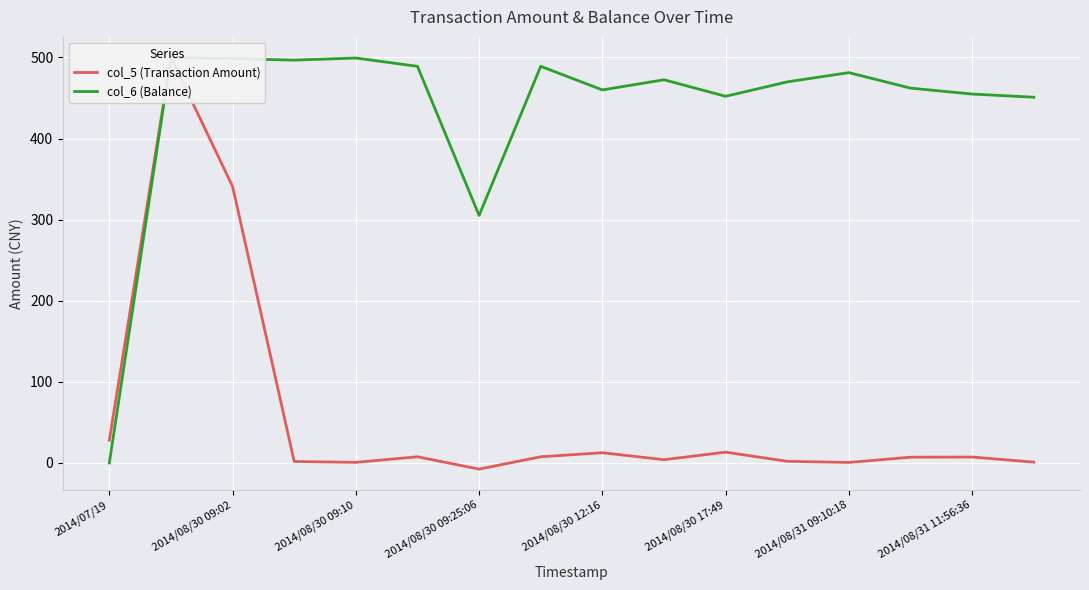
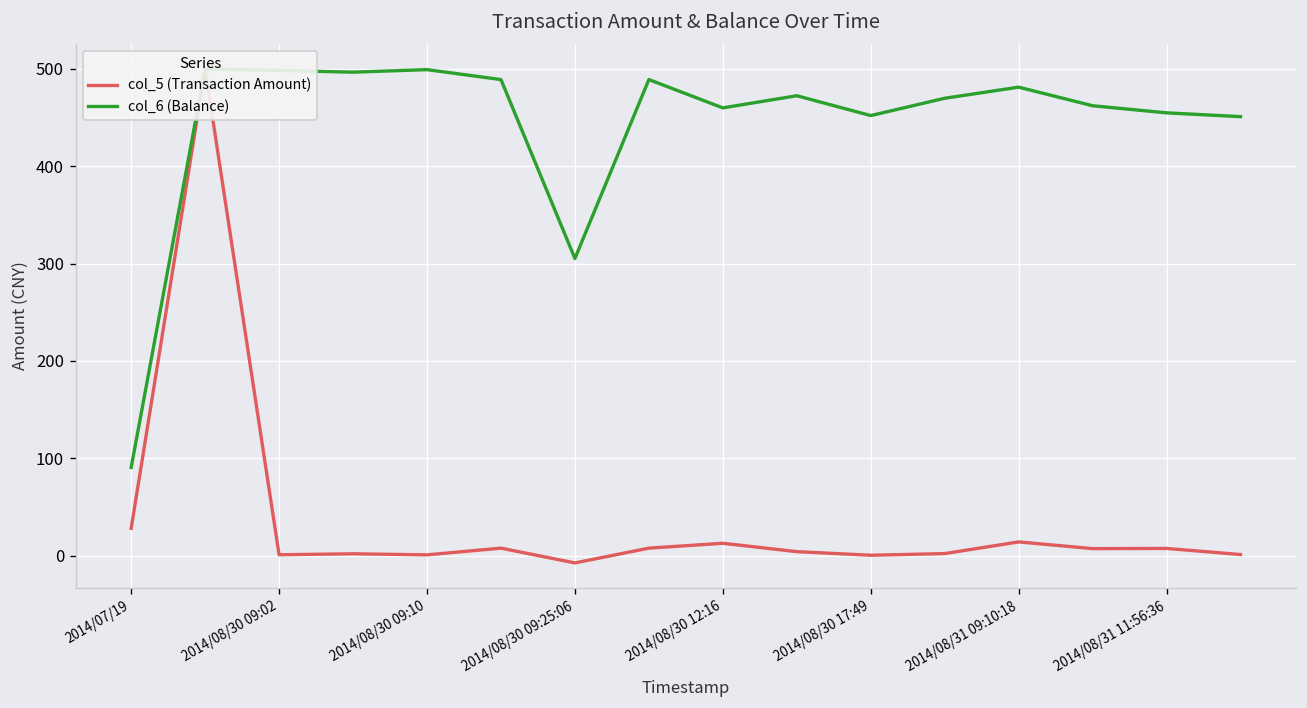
col_6 (Balance), 2014/07/19: 0 -> 90
col_5 (Transaction Amount), 2014/08/30 09:02: 340 -> 0
col_5 (Transaction Amount), 2014/08/30 17:49: 10 -> 0
col_5 (Transaction Amount), 2014/08/31 09:10:18: 0 -> 10
